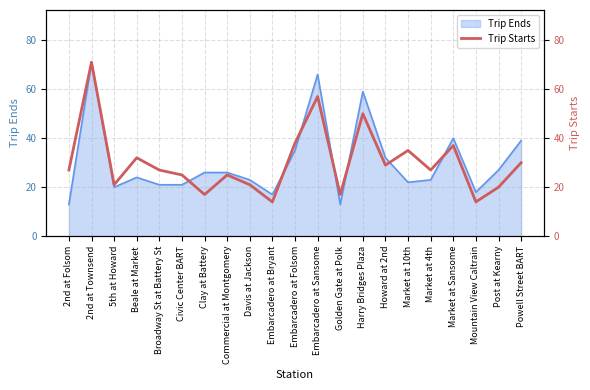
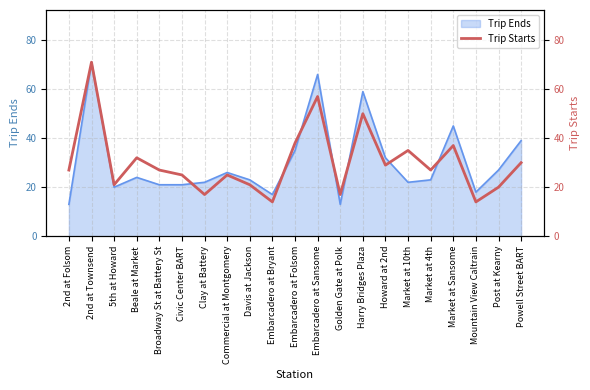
Trip Ends, Clay at Battery: 26 -> 22
Trip Ends, Market at Sansome: 40 -> 45
